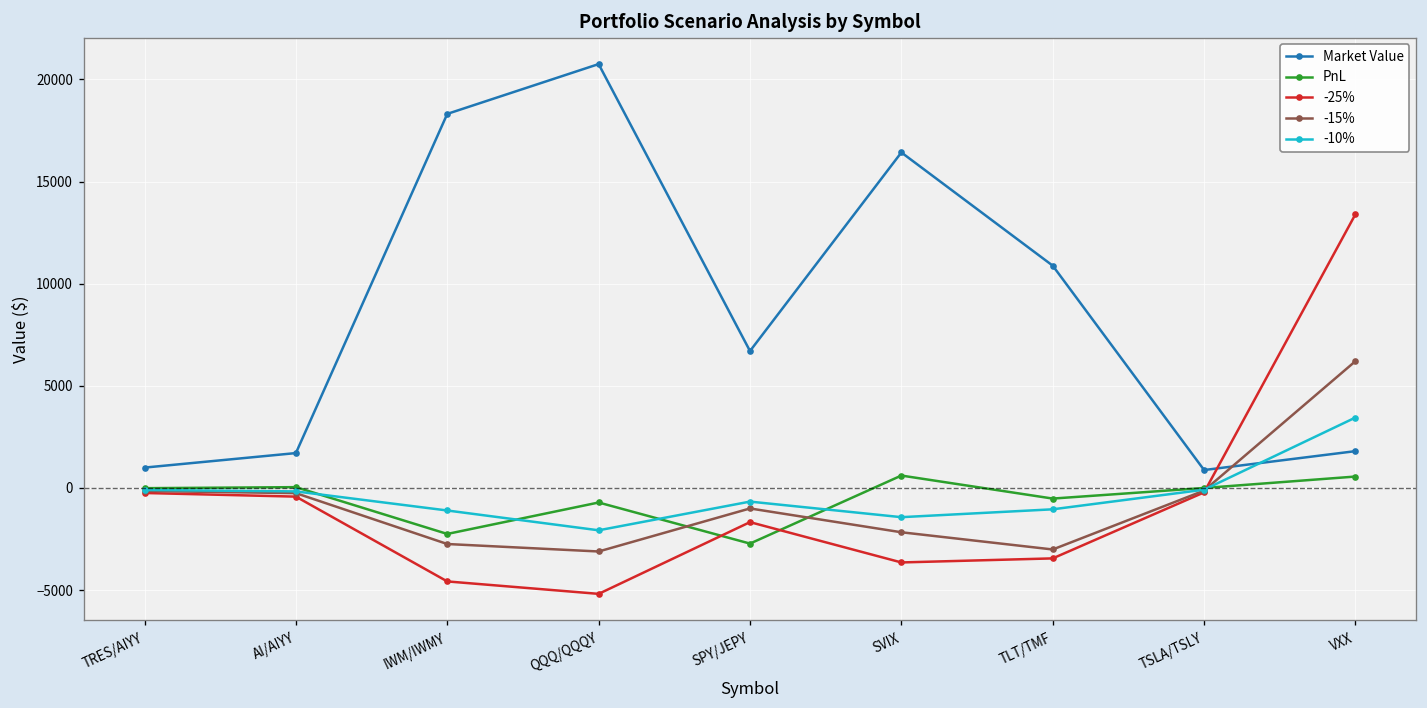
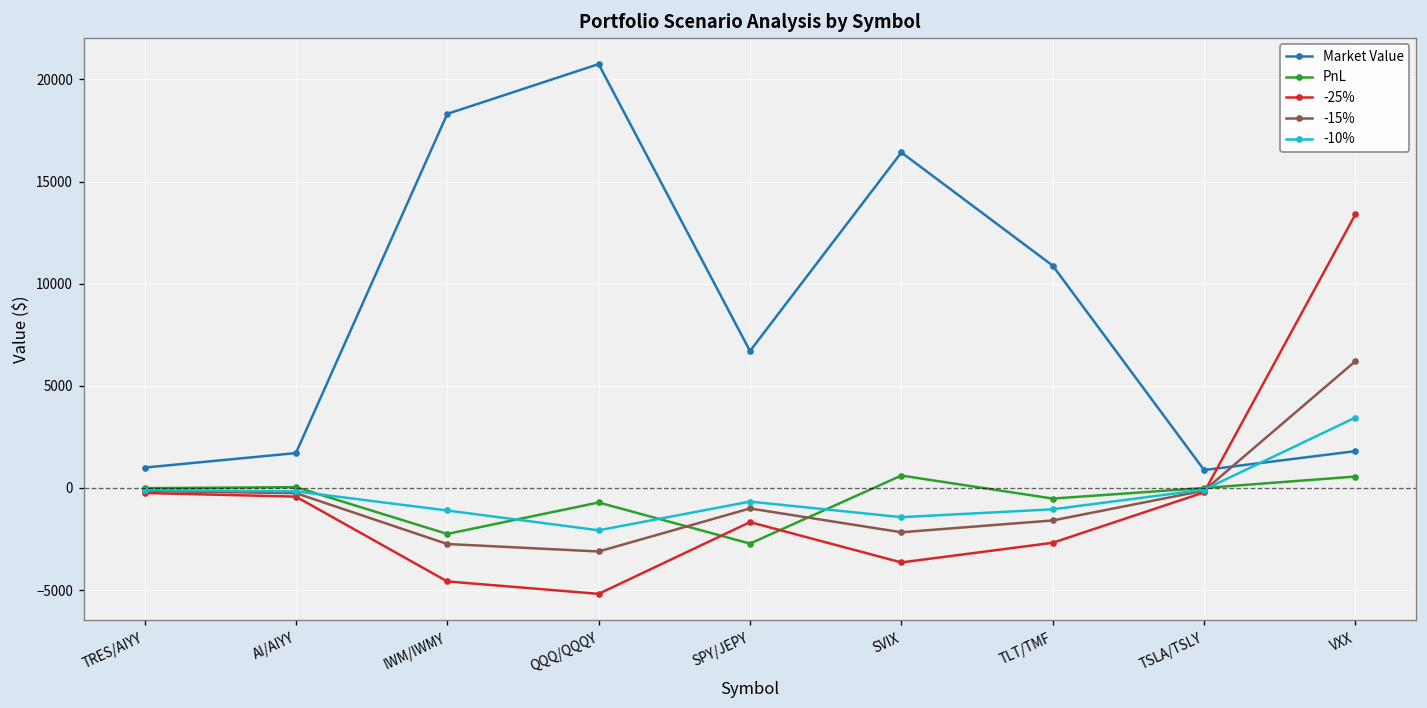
-25%, TLT/TMF: -3500 -> -2700
-15%, TLT/TMF: -3000 -> -1600
